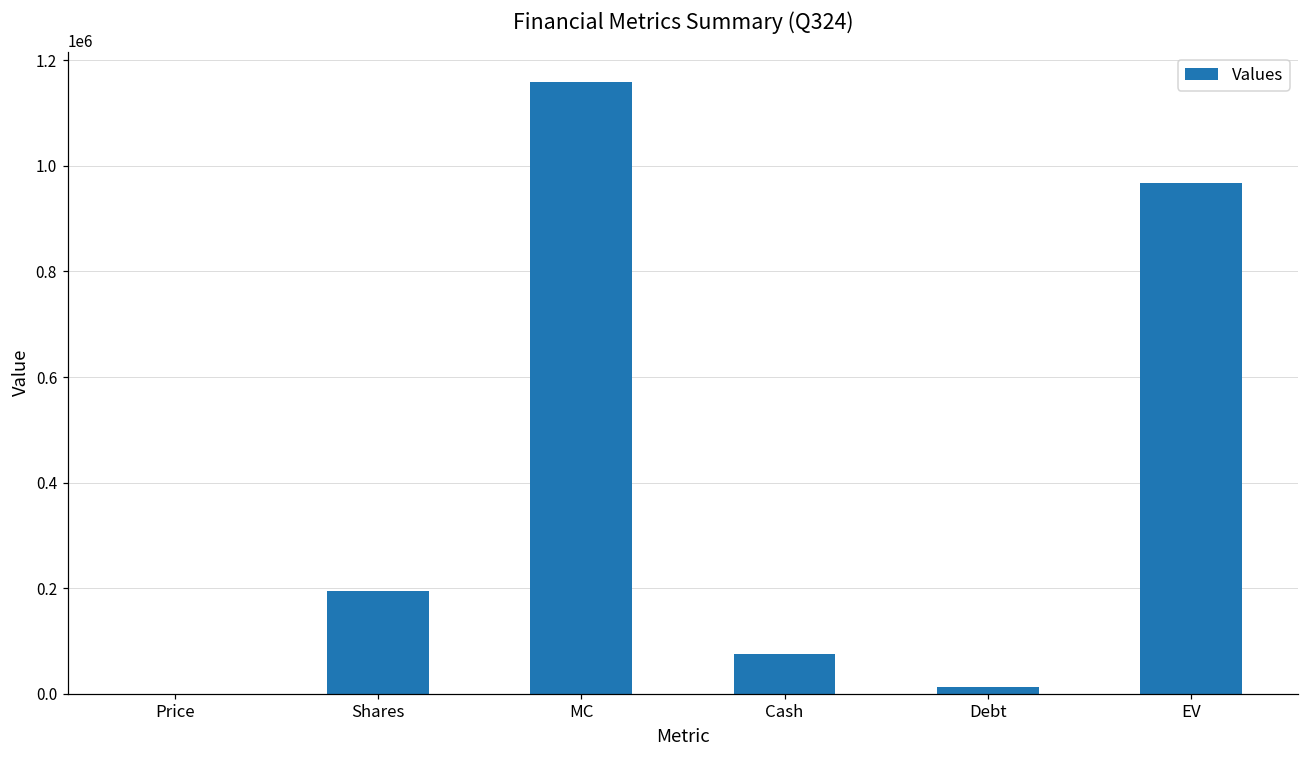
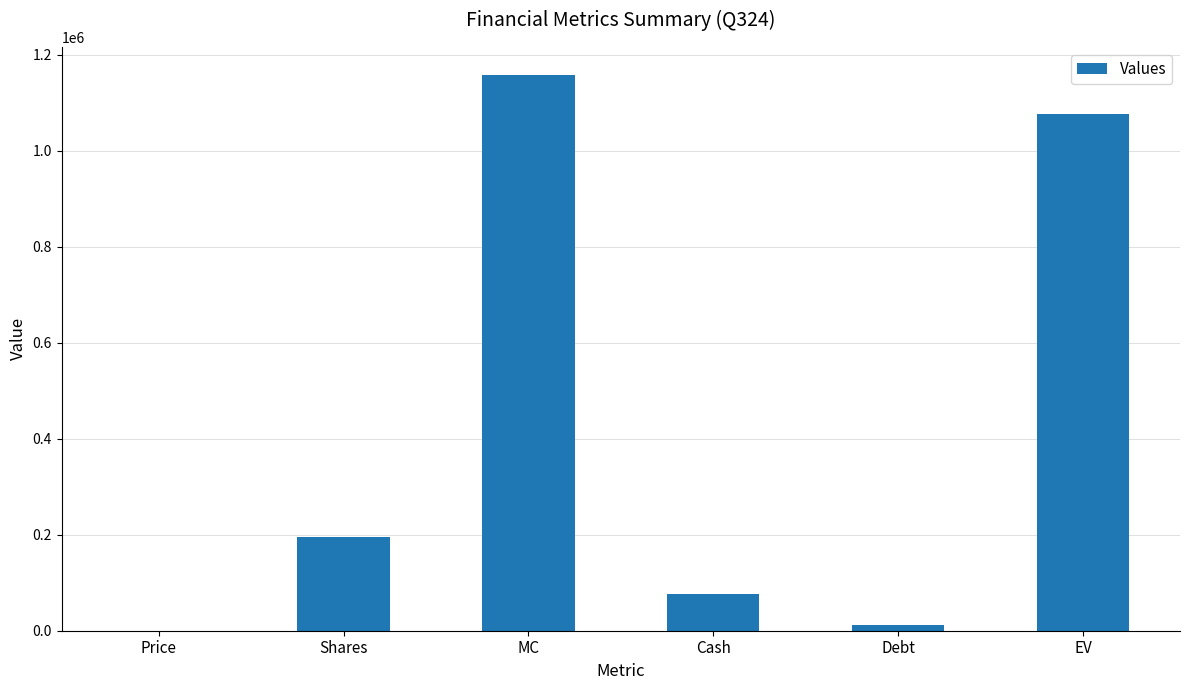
EV: 970000 -> 1080000
